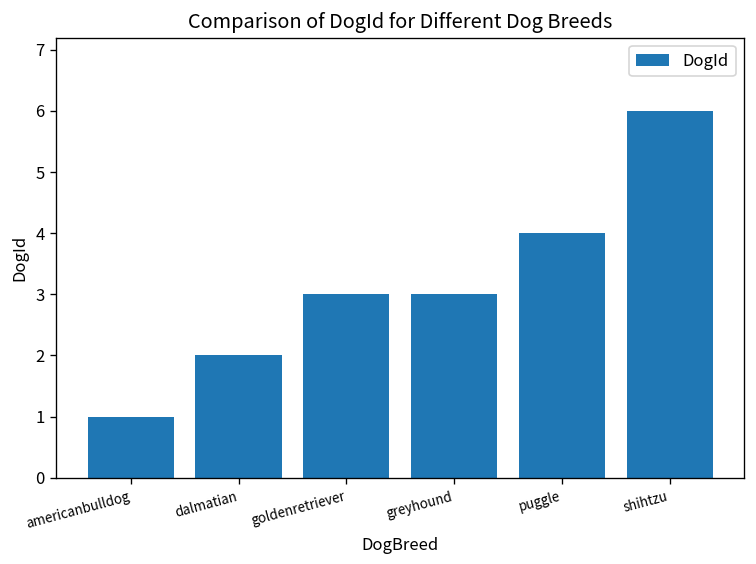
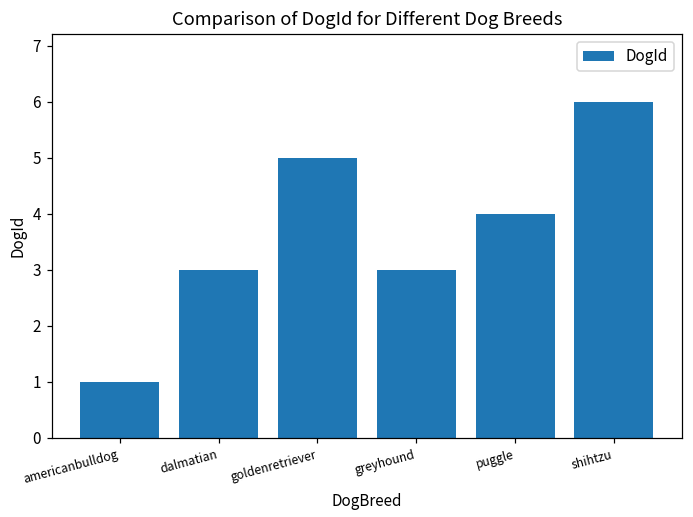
dalmatian: 2 -> 3
goldenretriever: 3 -> 5
